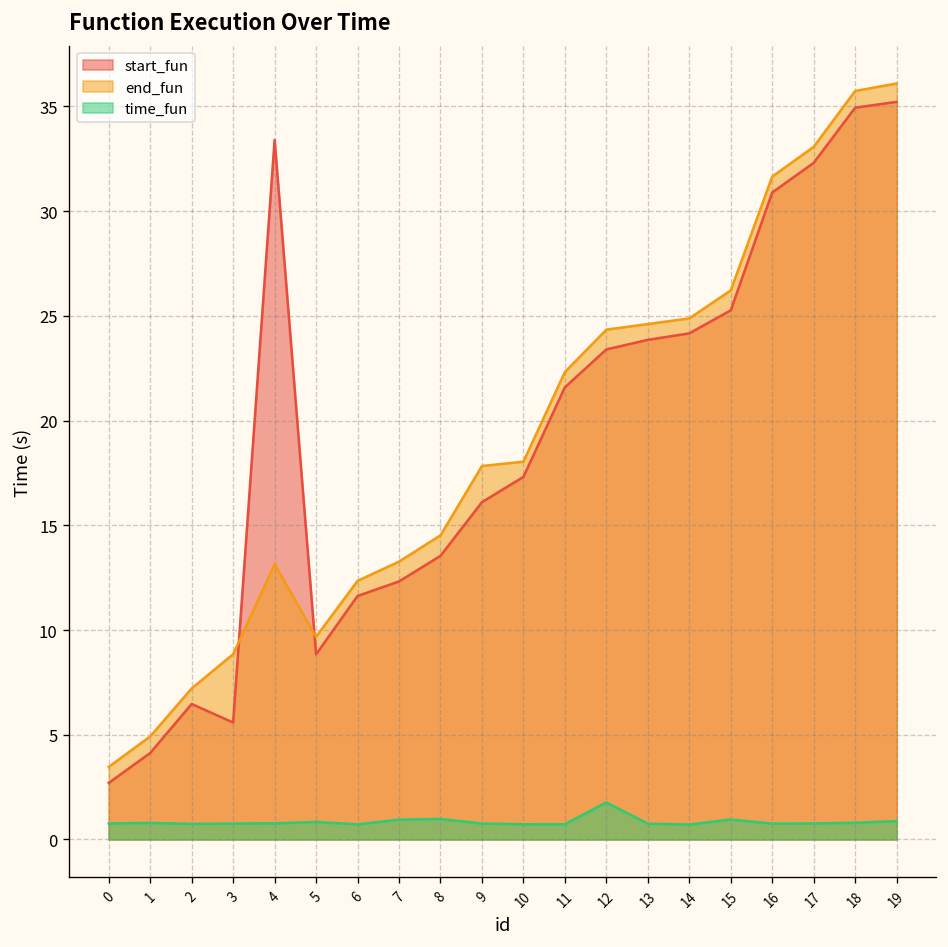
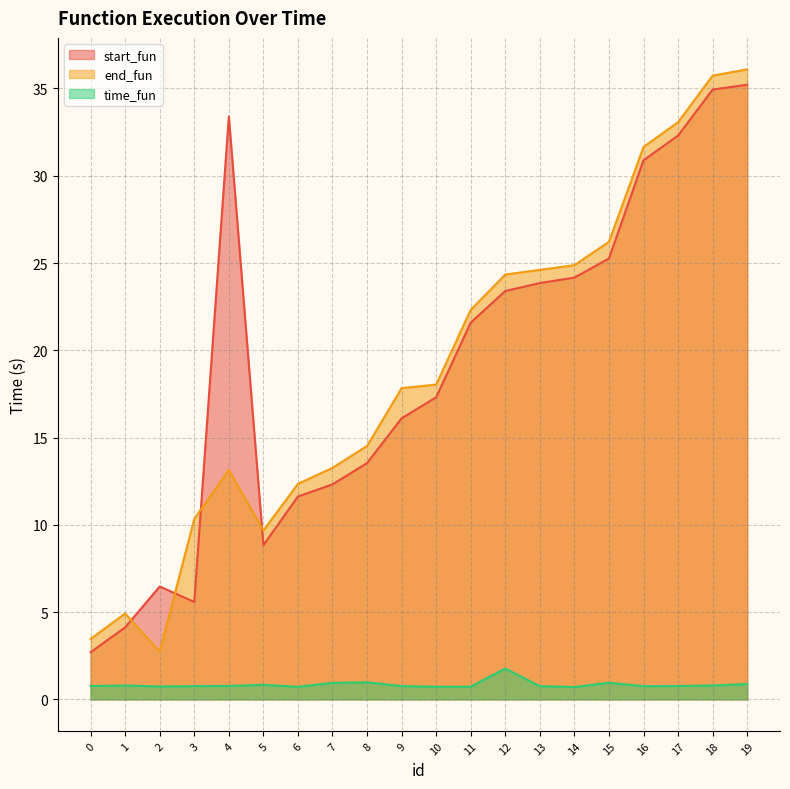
end_fun, 2: 7.2 -> 2.7
end_fun, 3: 8.8 -> 10.3
